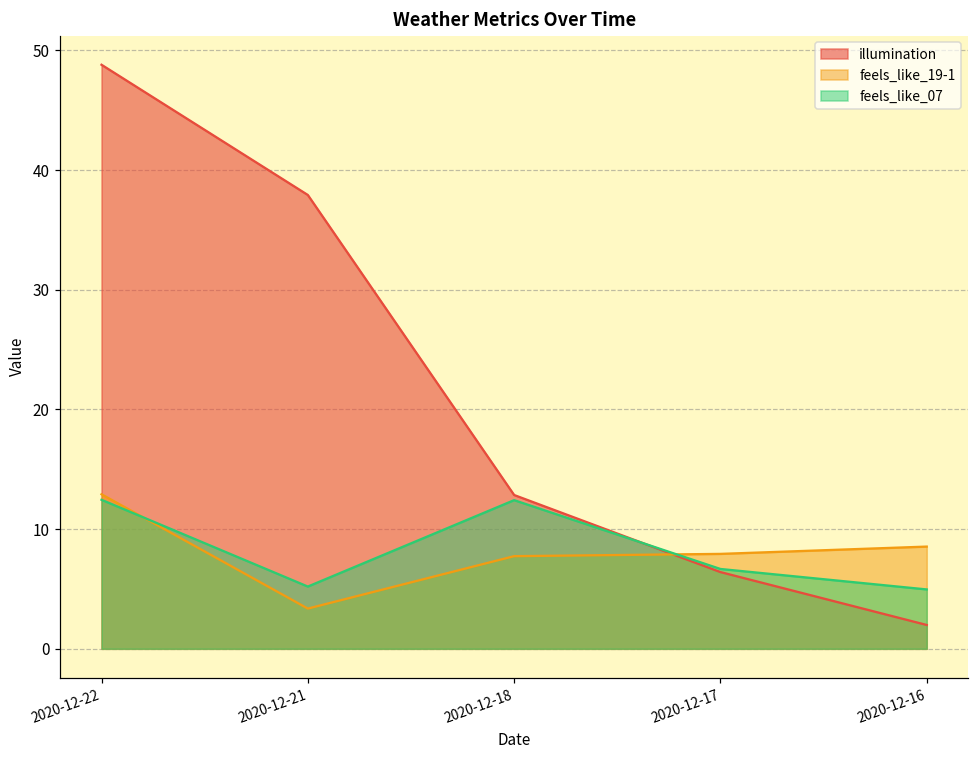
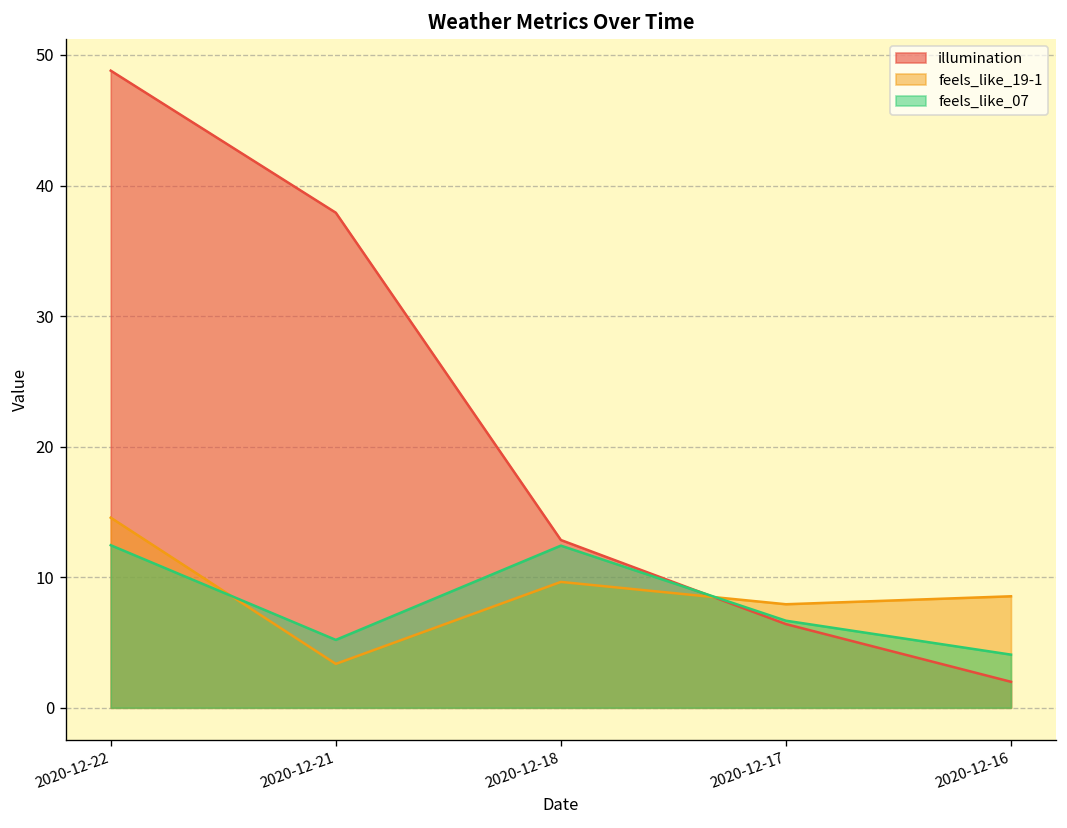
feels_like_19-1, 2020-12-22: 12.9 -> 14.6
feels_like_19-1, 2020-12-18: 7.7 -> 9.6
feels_like_07, 2020-12-16: 5.0 -> 4.1
